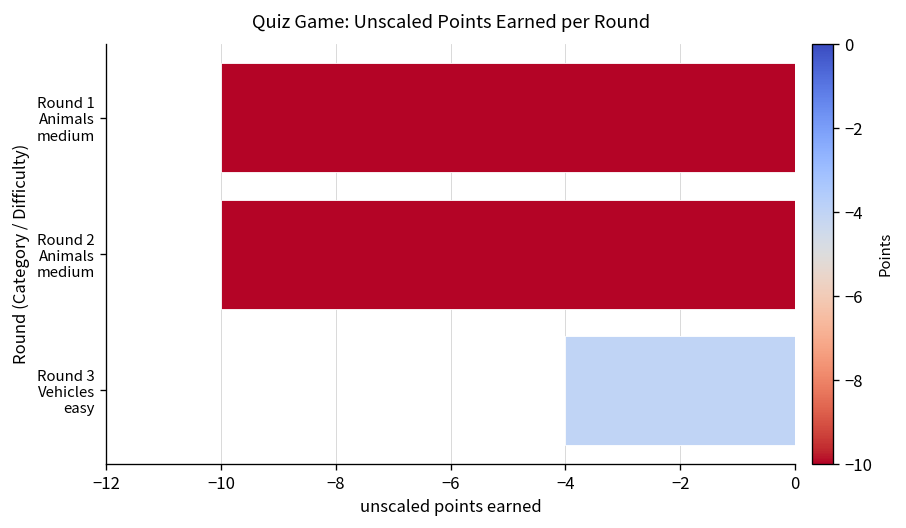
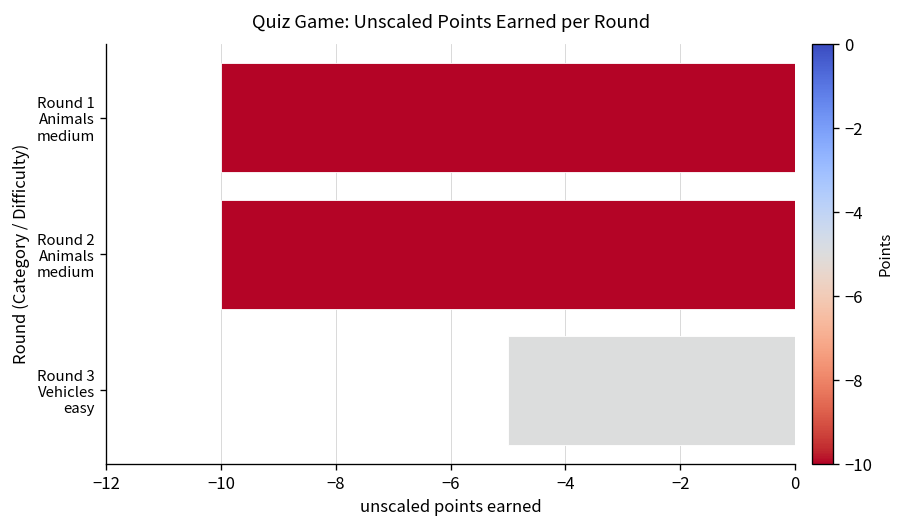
Round 3 Vehicles easy: -4 -> -5
